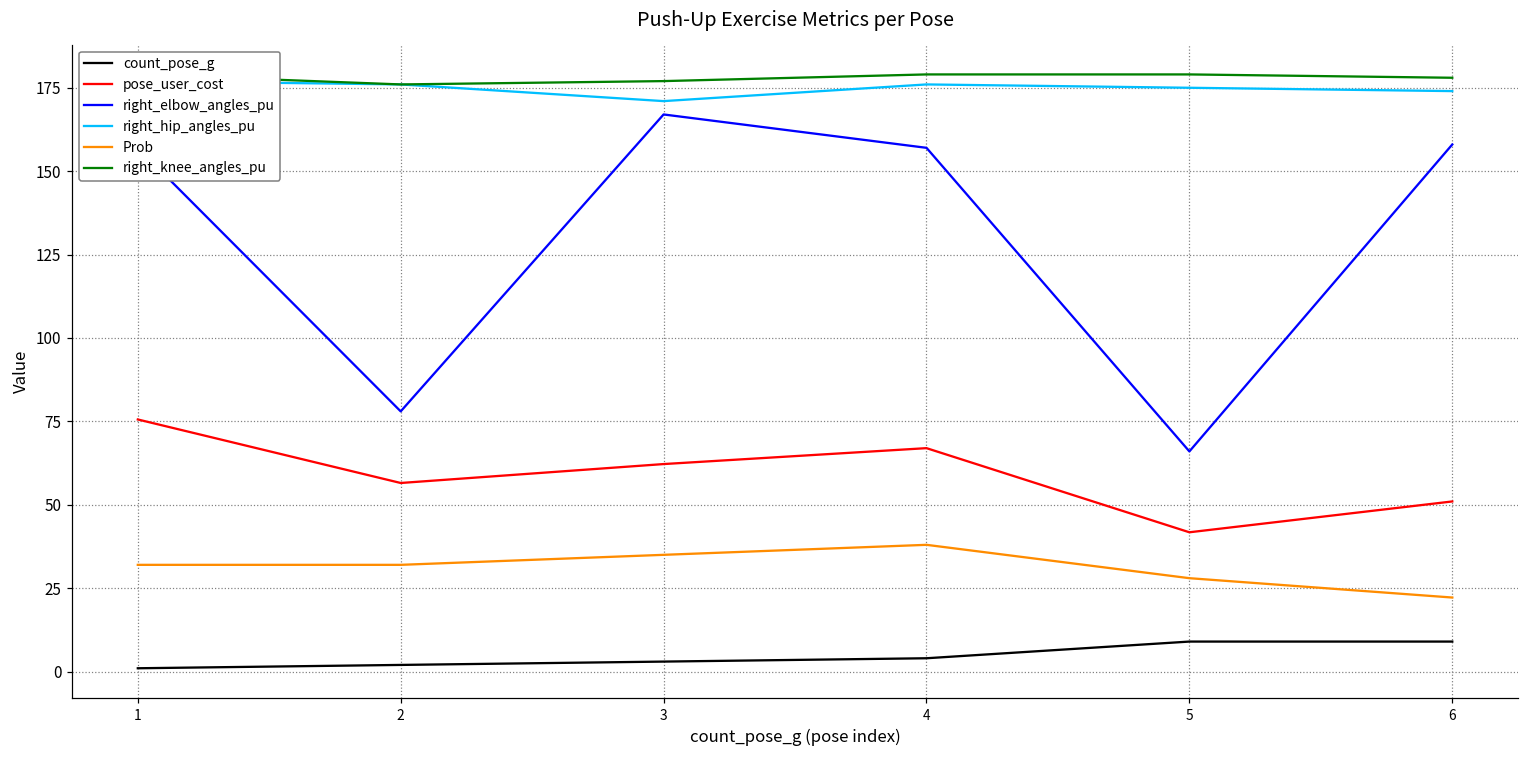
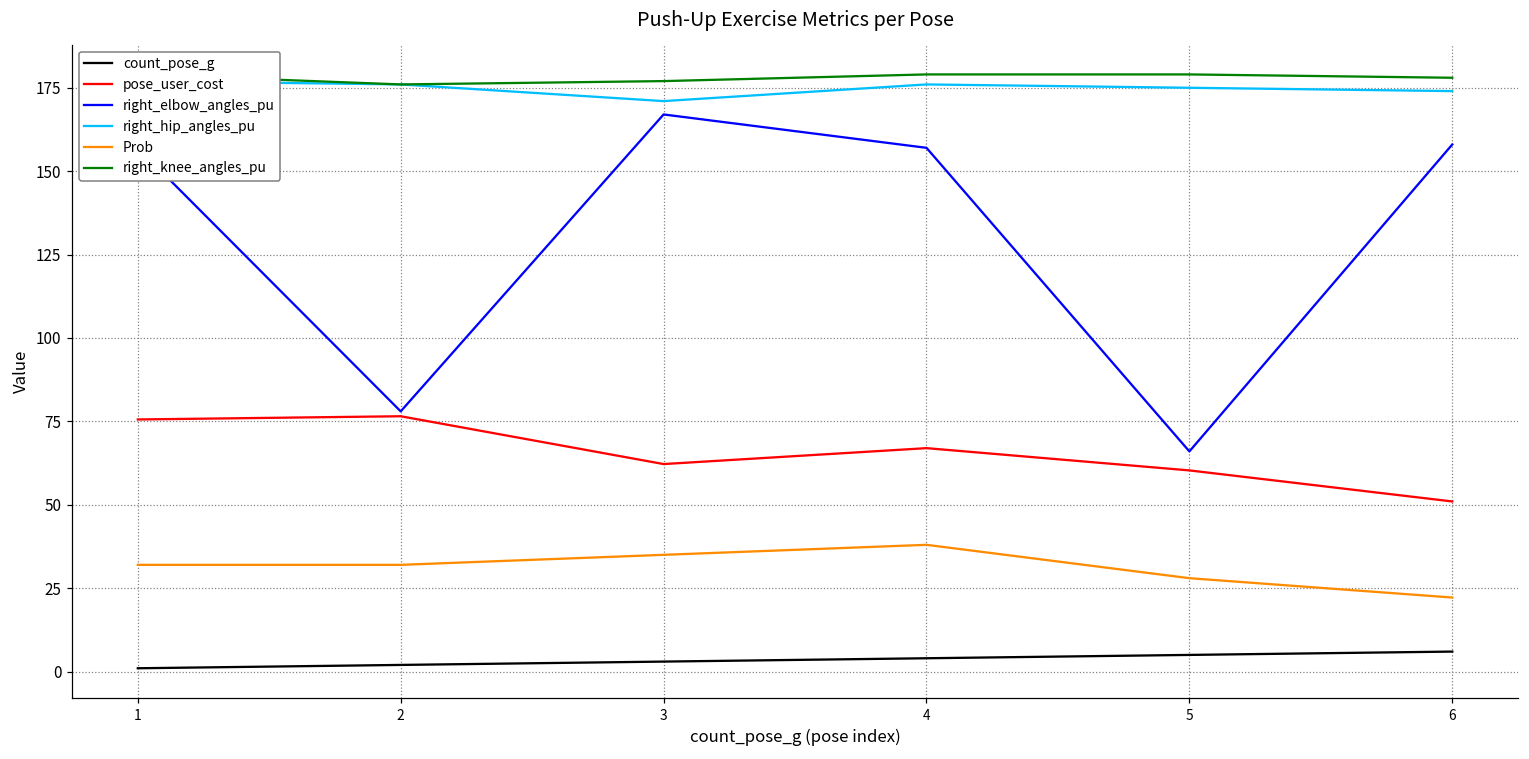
pose_user_cost, 2: 57 -> 77
count_pose_g, 5: 9 -> 5
pose_user_cost, 5: 42 -> 60
count_pose_g, 6: 9 -> 6
